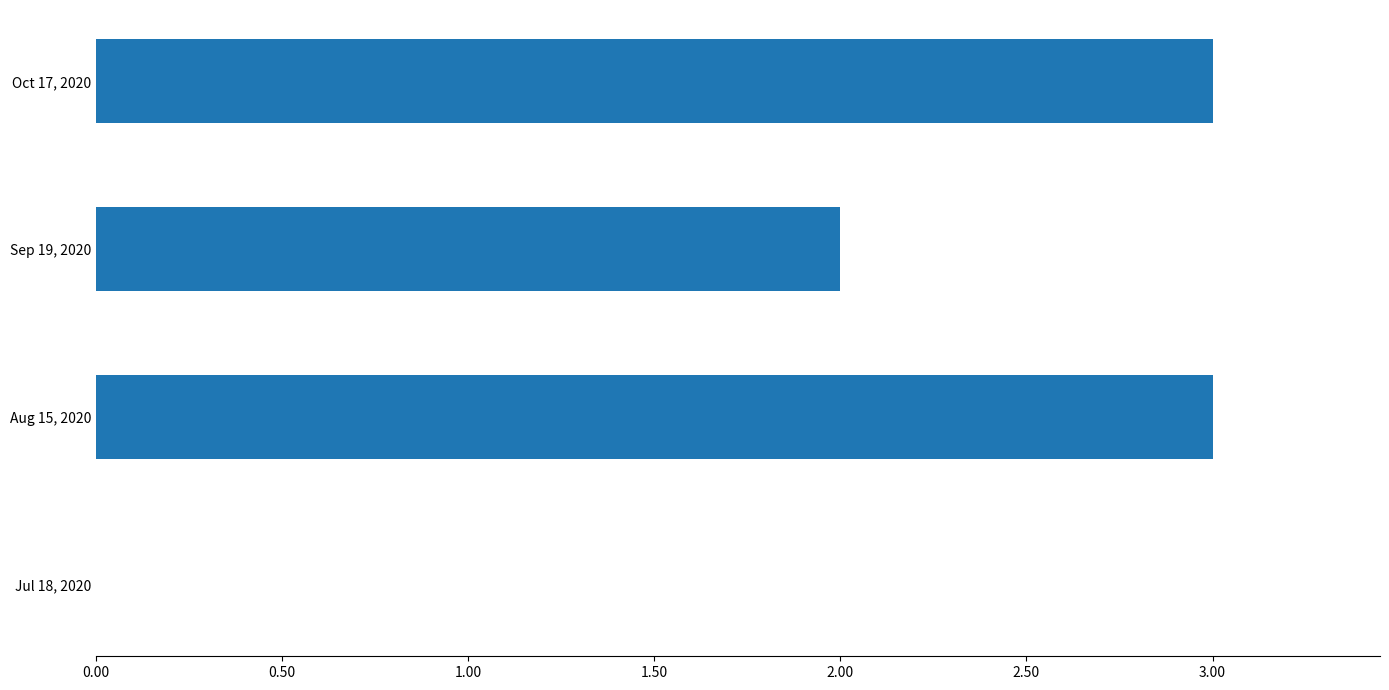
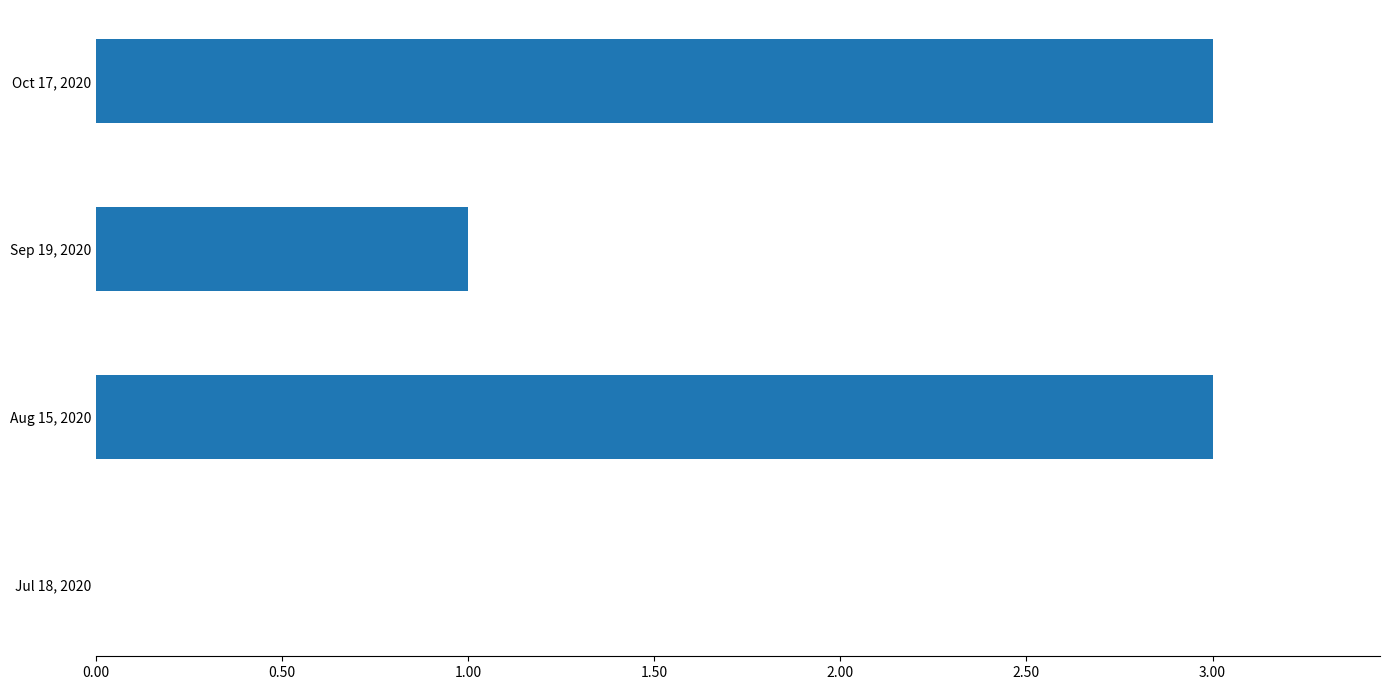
Sep 19, 2020: 2 -> 1
